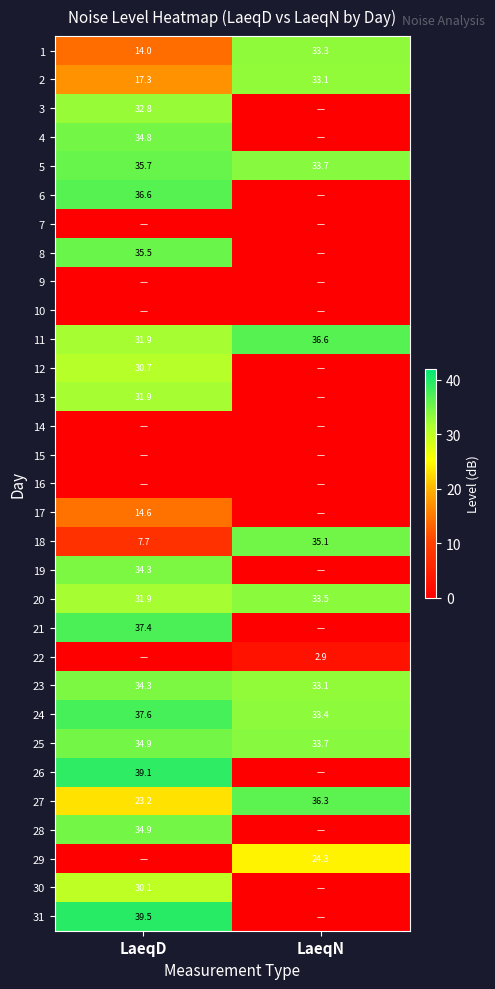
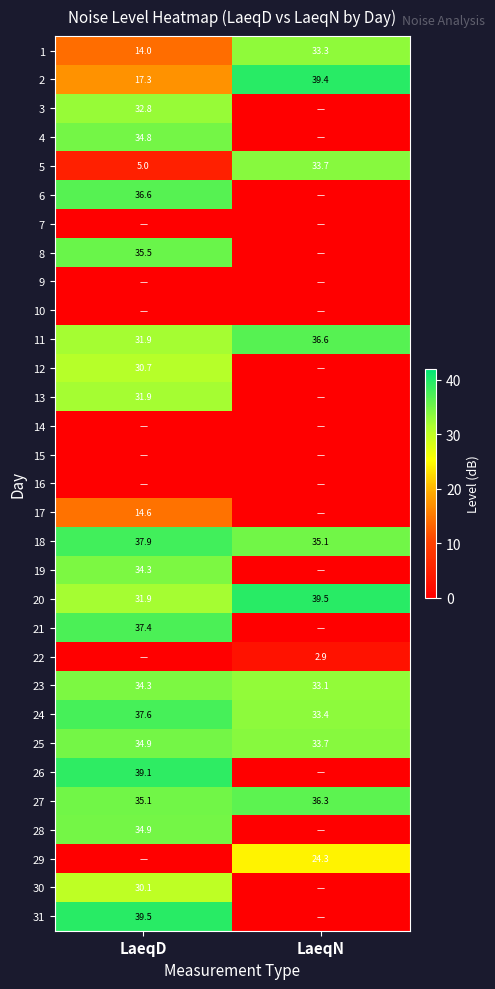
2, LaeqN: 33.1 -> 39.4
5, LaeqD: 35.7 -> 5.0
18, LaeqD: 7.7 -> 37.9
20, LaeqN: 33.5 -> 39.5
27, LaeqD: 23.2 -> 35.1
